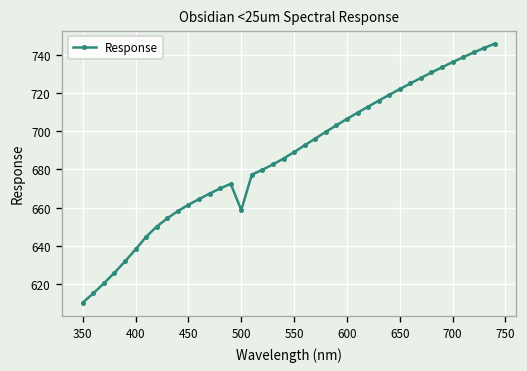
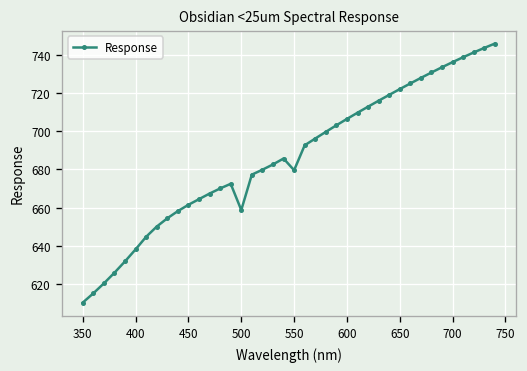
550: 689 -> 680
